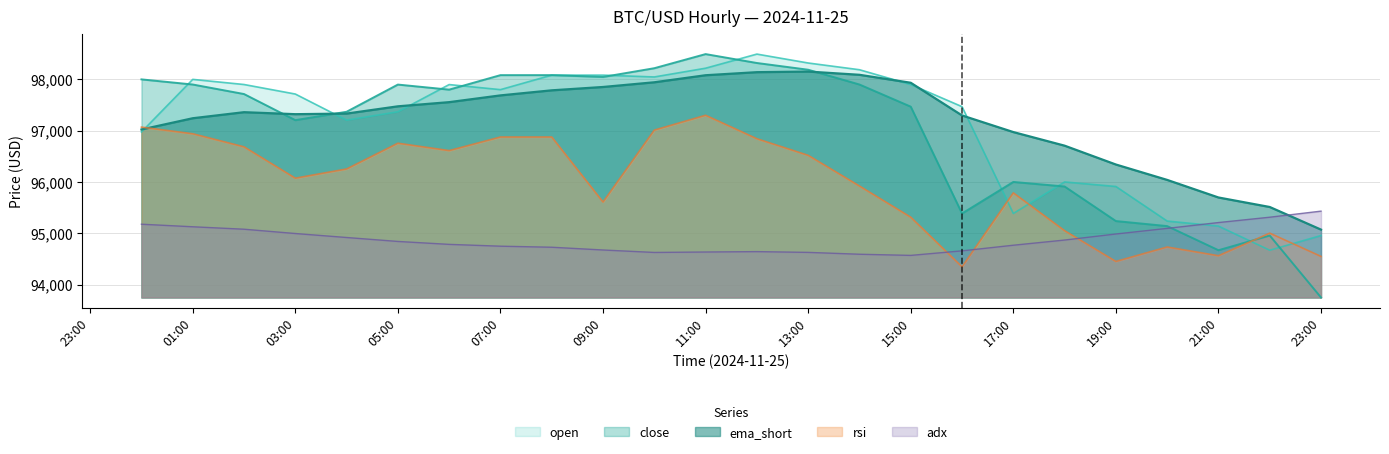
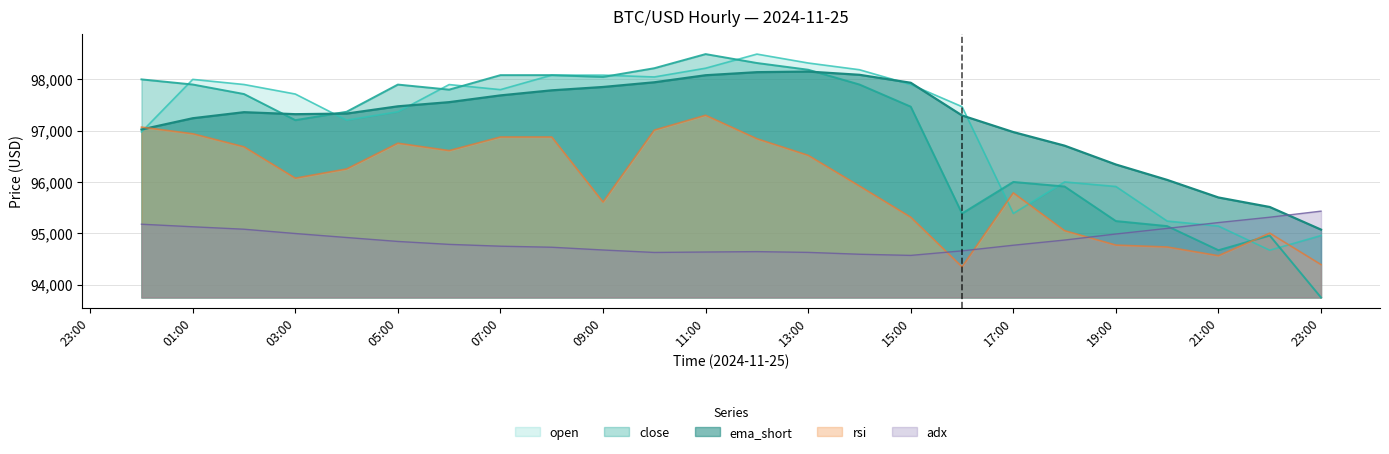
rsi, 19:00: 94,500 -> 94,800
rsi, 23:00: 94,500 -> 94,400
